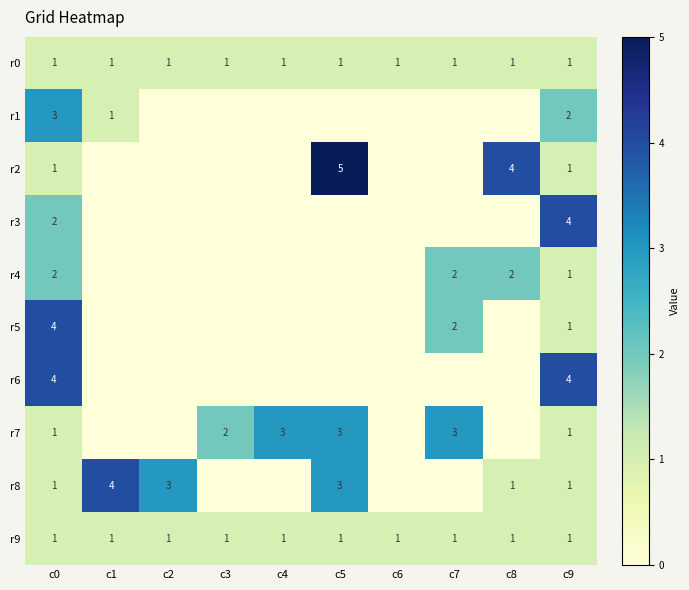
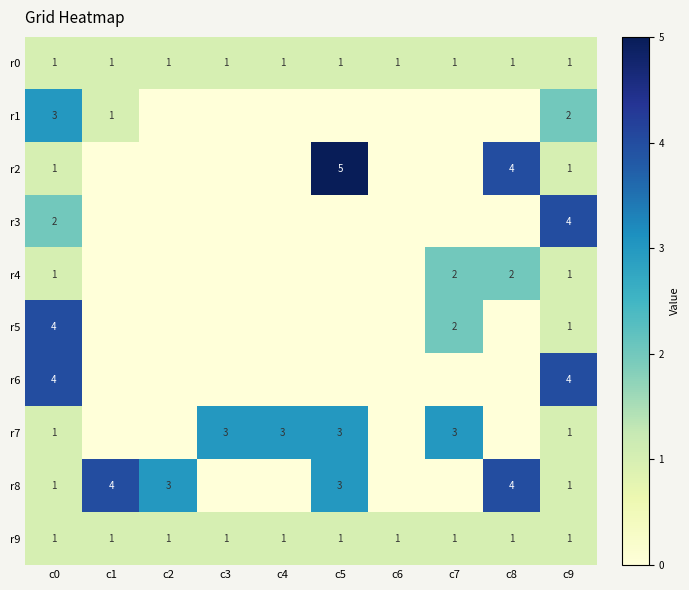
r4, c0: 2 -> 1
r7, c3: 2 -> 3
r8, c8: 1 -> 4
